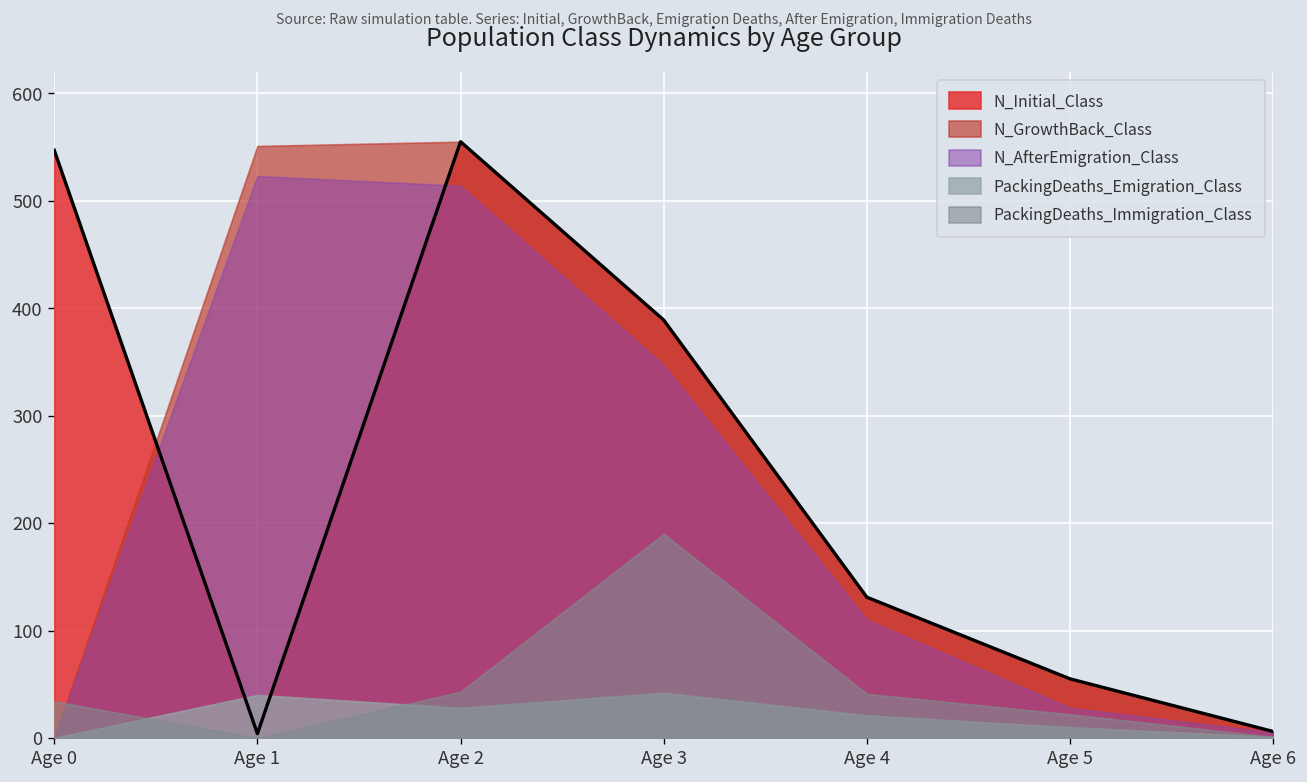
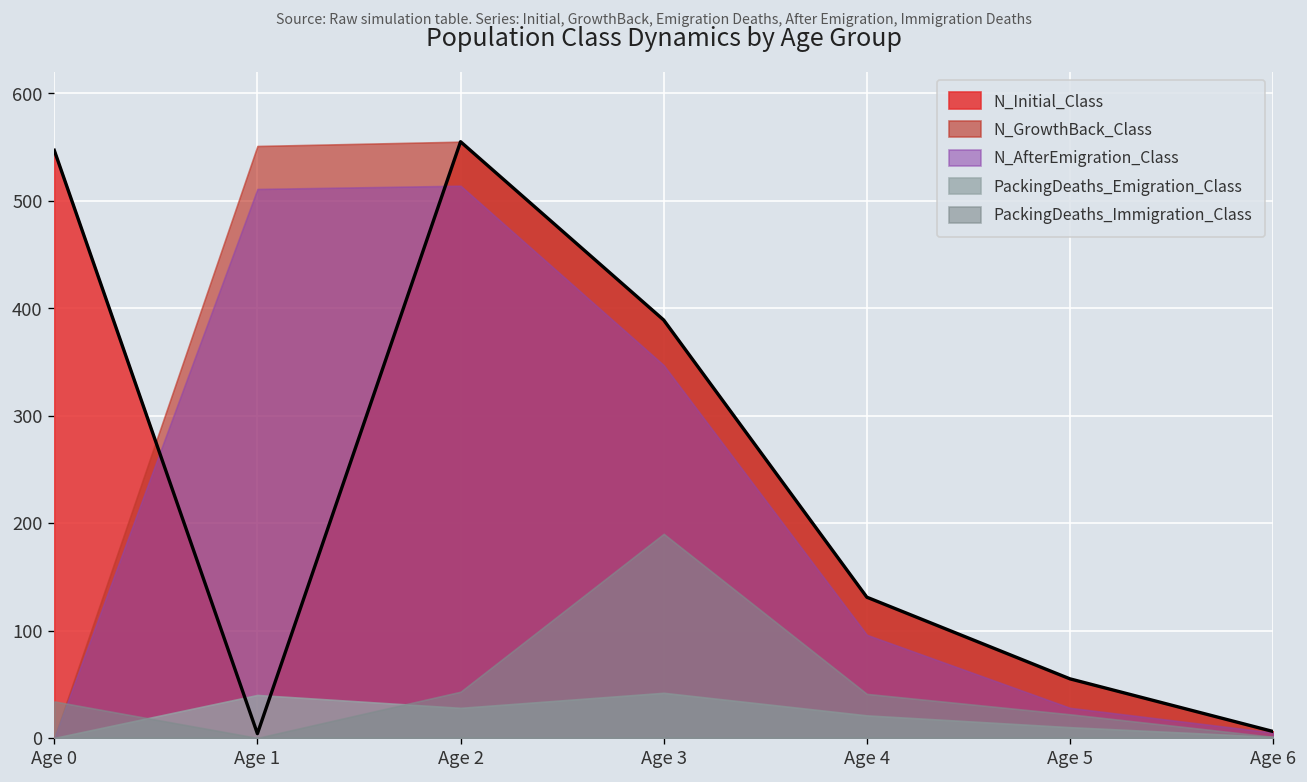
N_AfterEmigration_Class, Age 1: 520 -> 510
N_AfterEmigration_Class, Age 4: 110 -> 100
